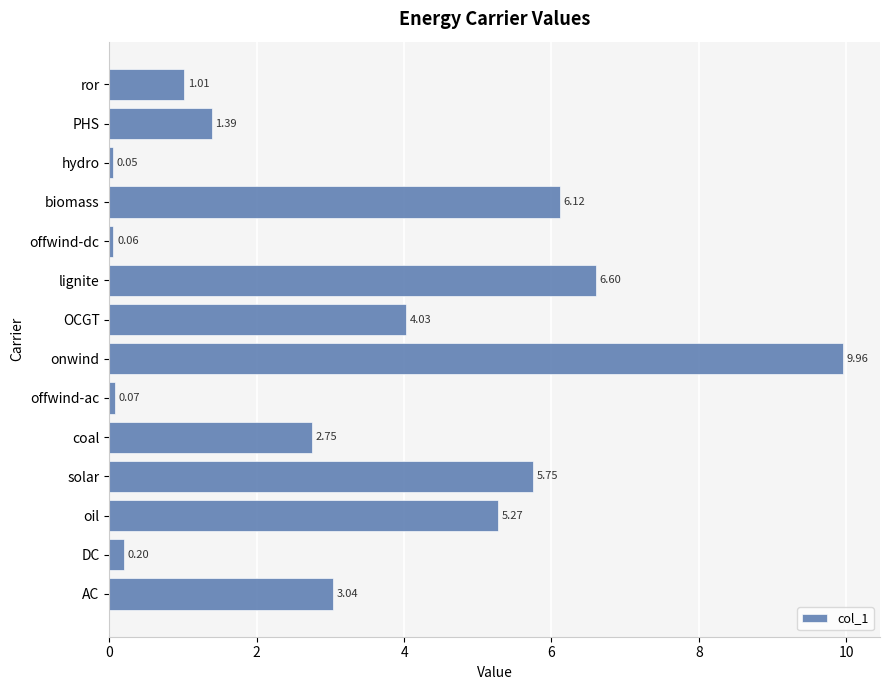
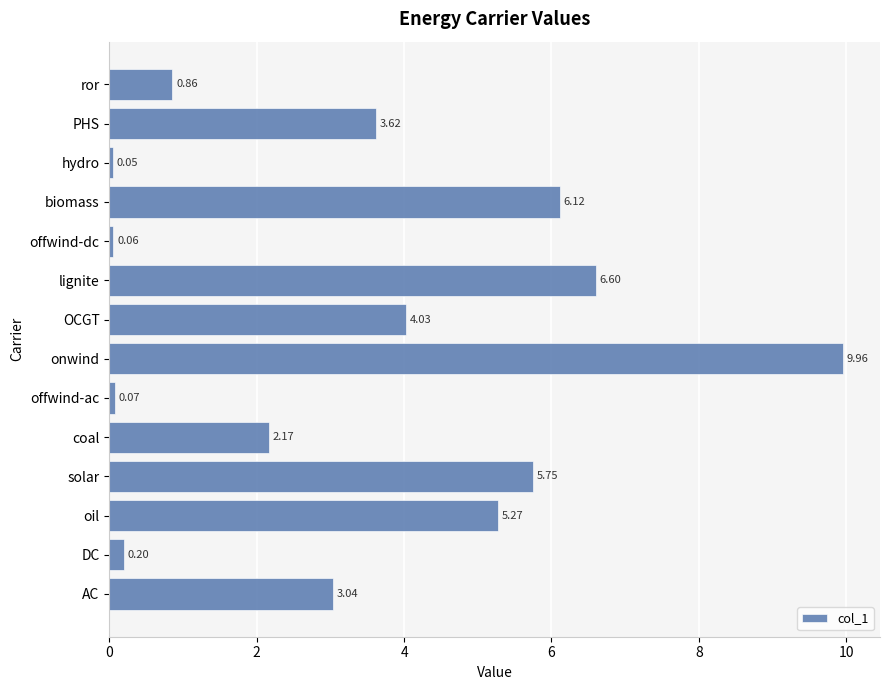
ror: 1.01 -> 0.86
PHS: 1.39 -> 3.62
coal: 2.75 -> 2.17
